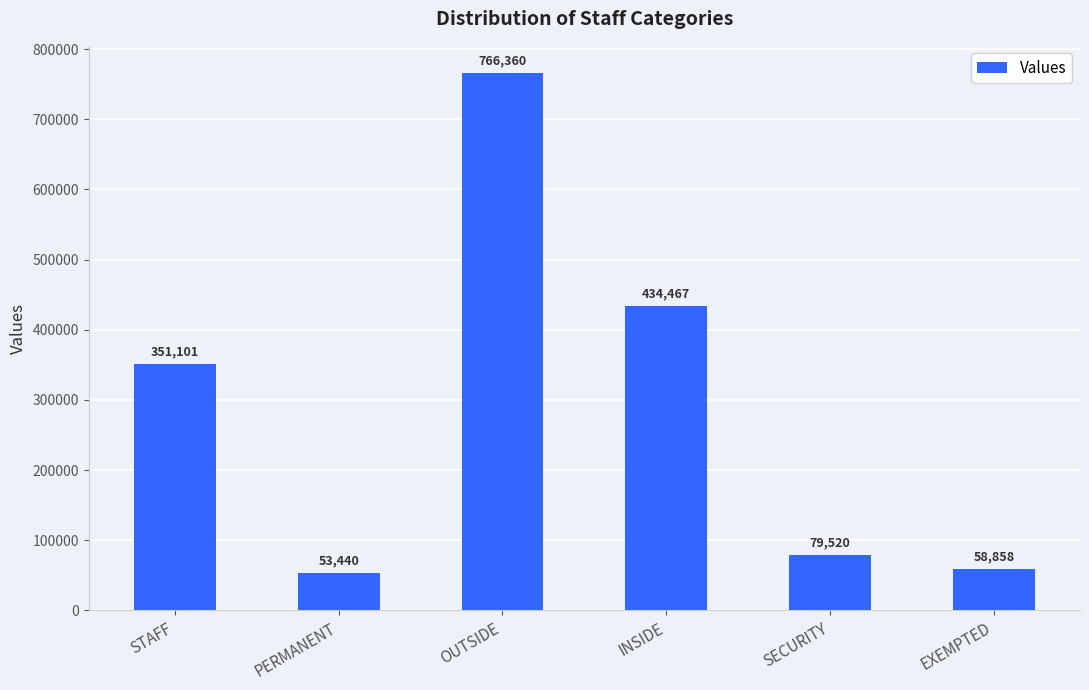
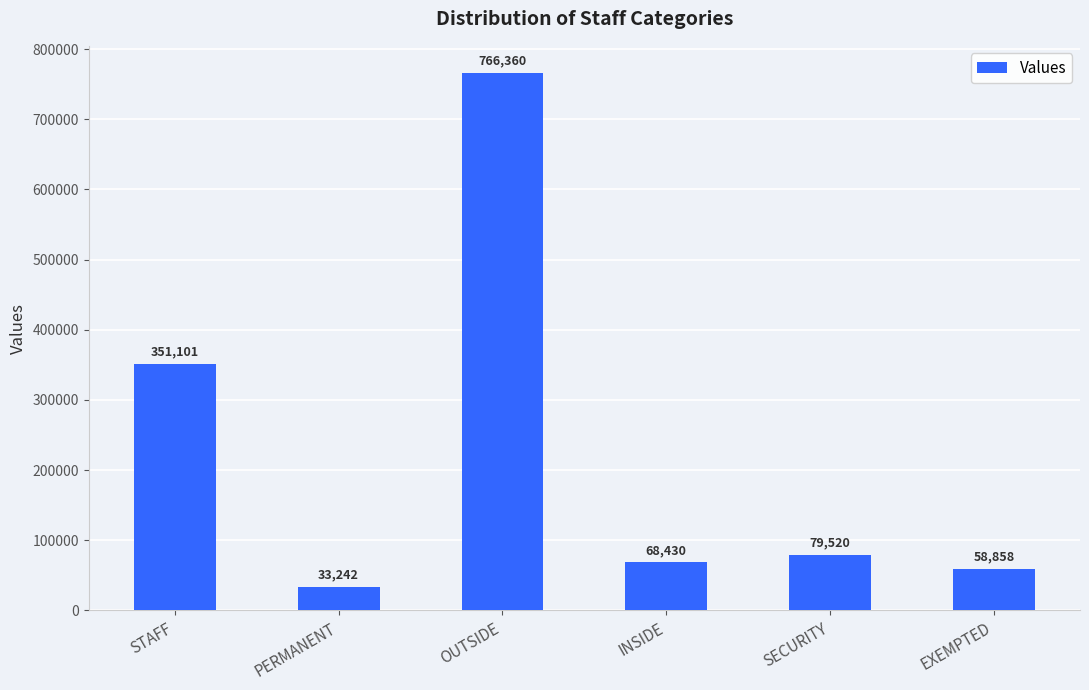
PERMANENT: 53,440 -> 33,242
INSIDE: 434,467 -> 68,430
